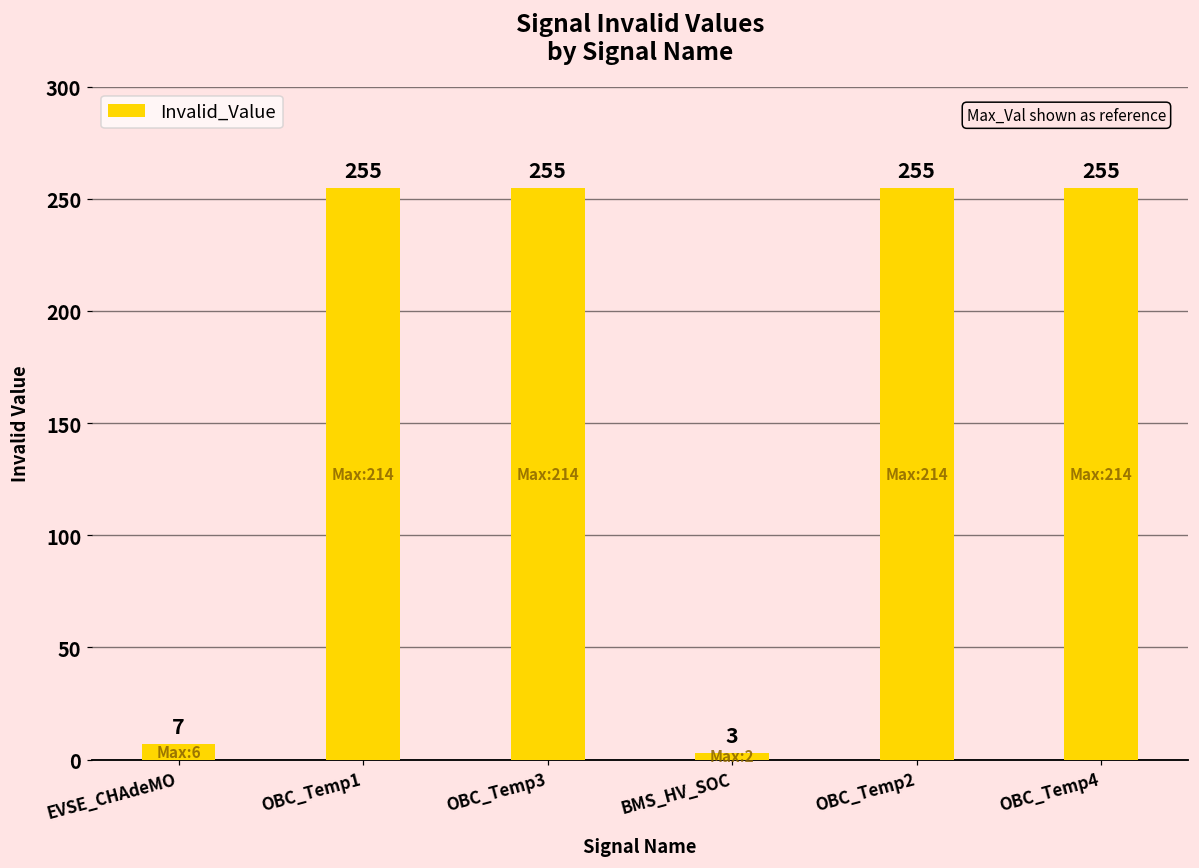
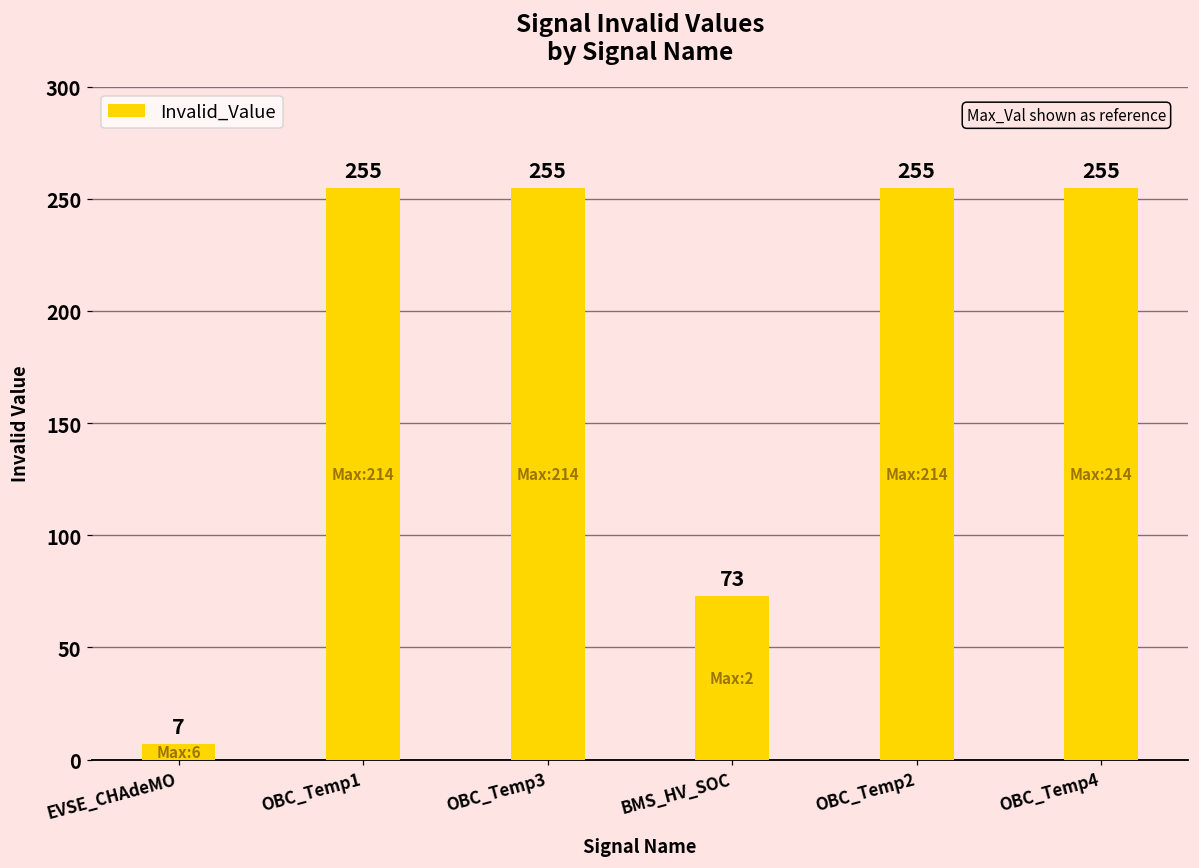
BMS_HV_SOC: 3 -> 73
